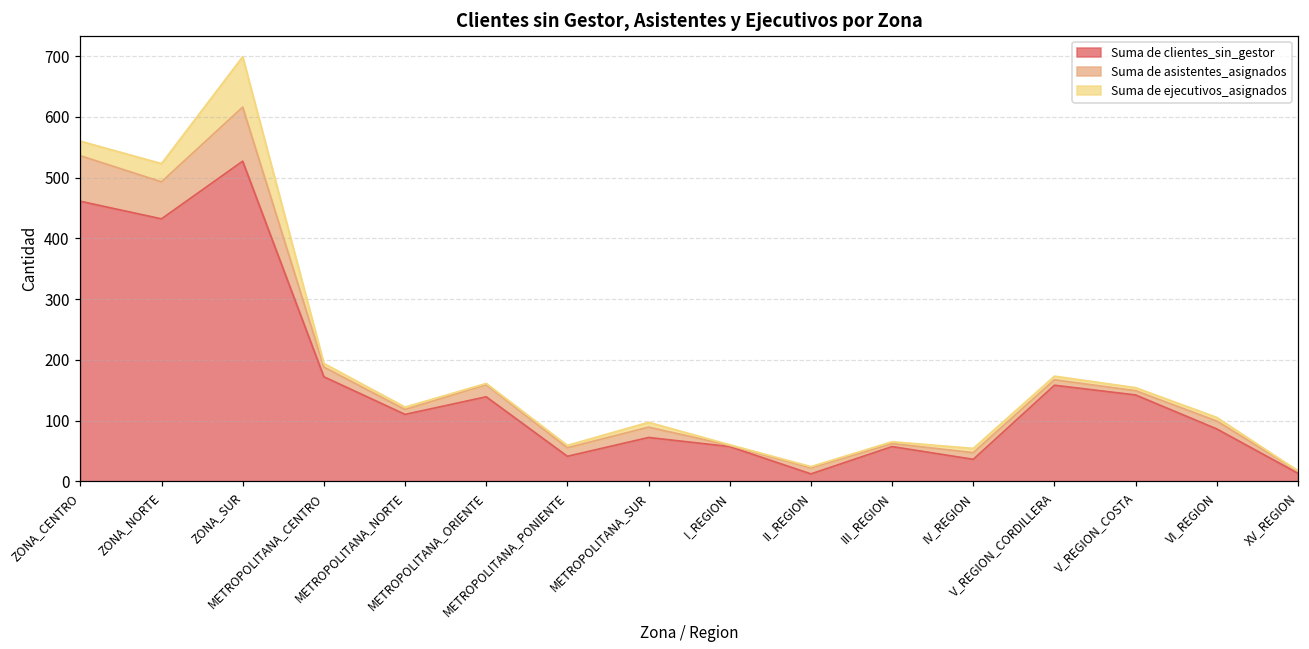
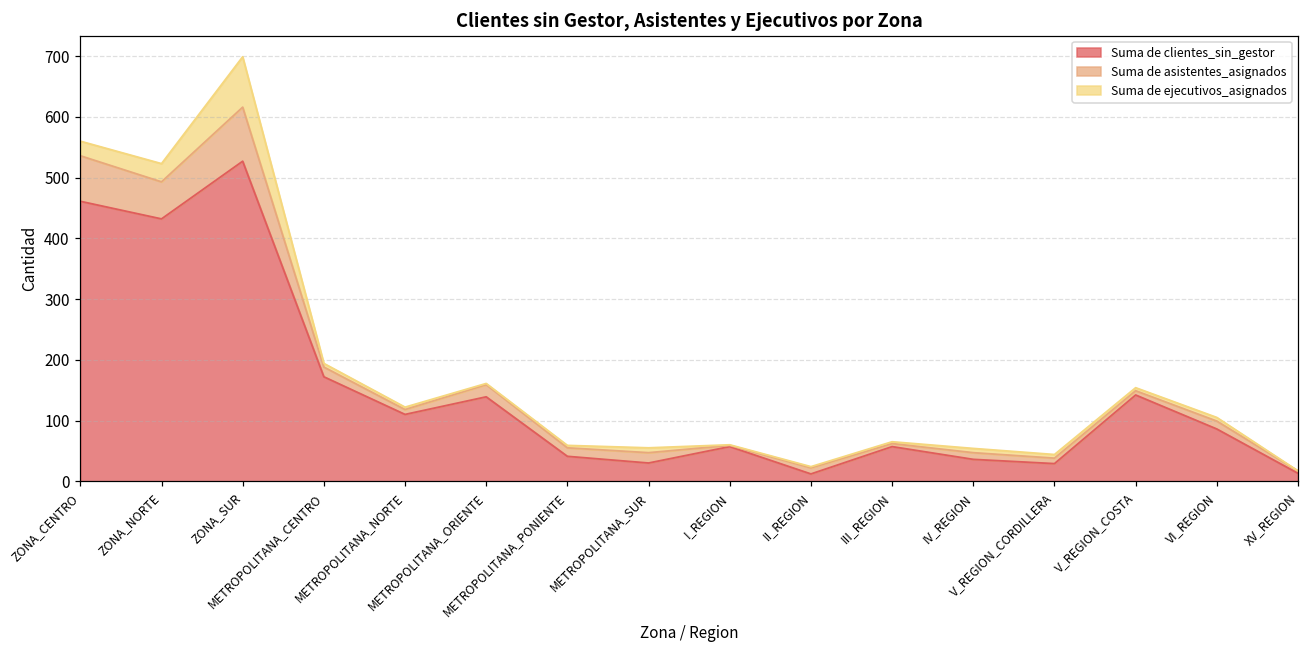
Suma de clientes_sin_gestor, METROPOLITANA_SUR: 70 -> 30
Suma de clientes_sin_gestor, V_REGION_CORDILLERA: 160 -> 30
